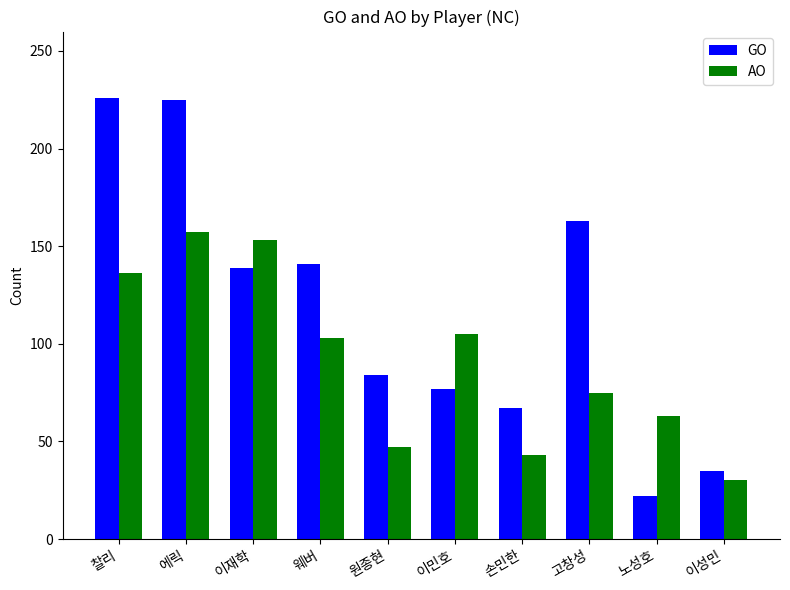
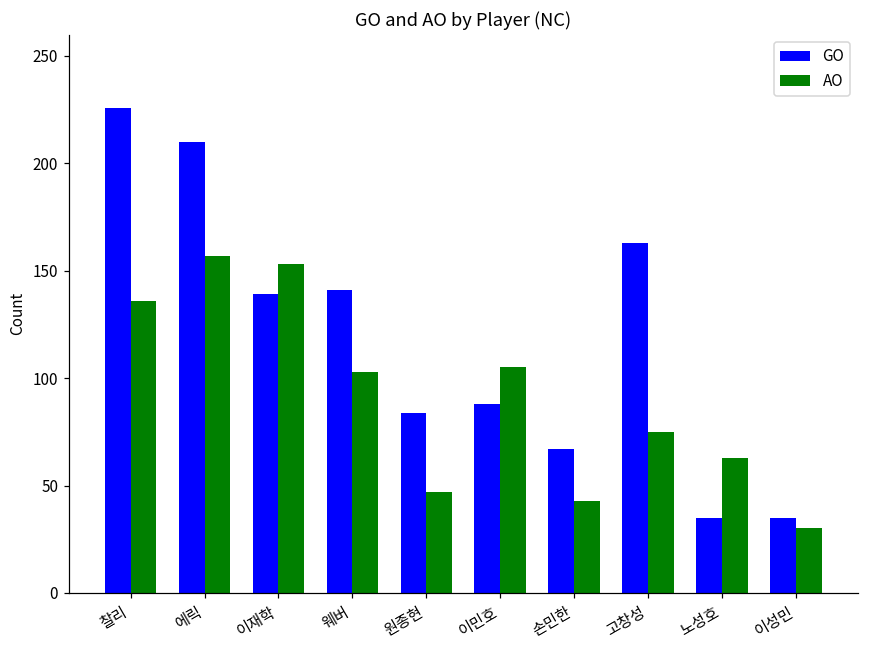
GO, 에릭: 225 -> 210
GO, 이민호: 77 -> 88
GO, 노성호: 22 -> 35
